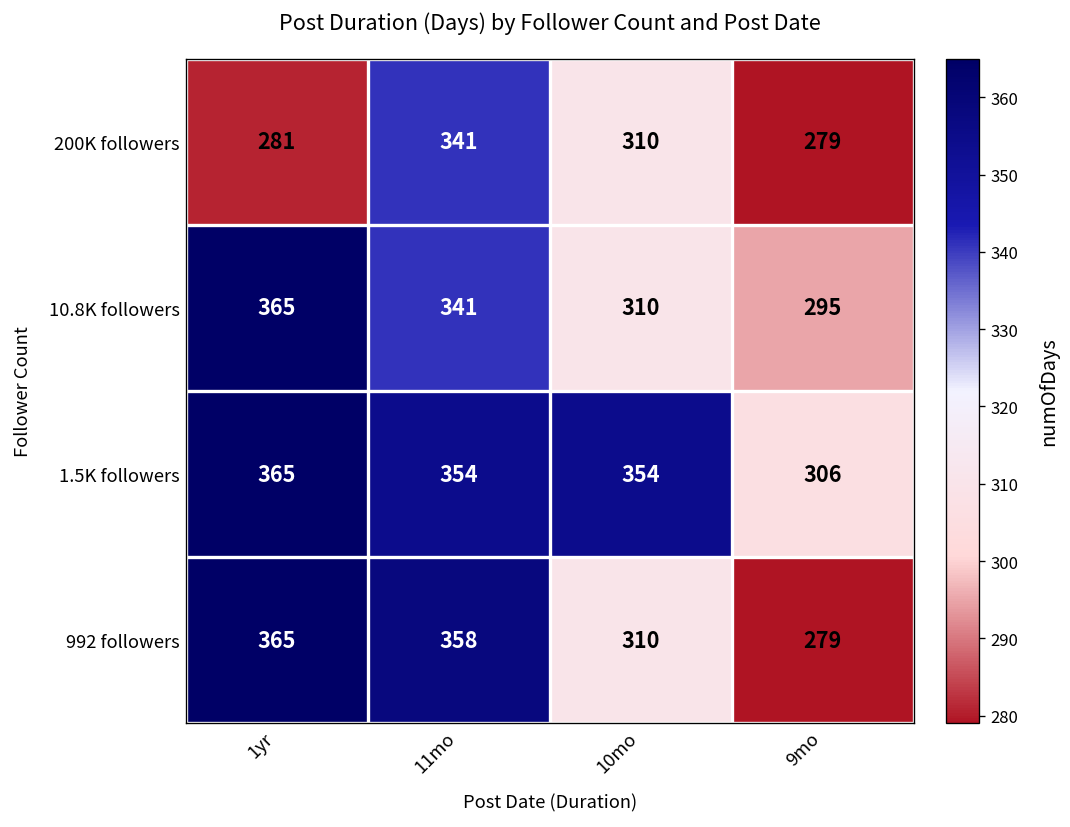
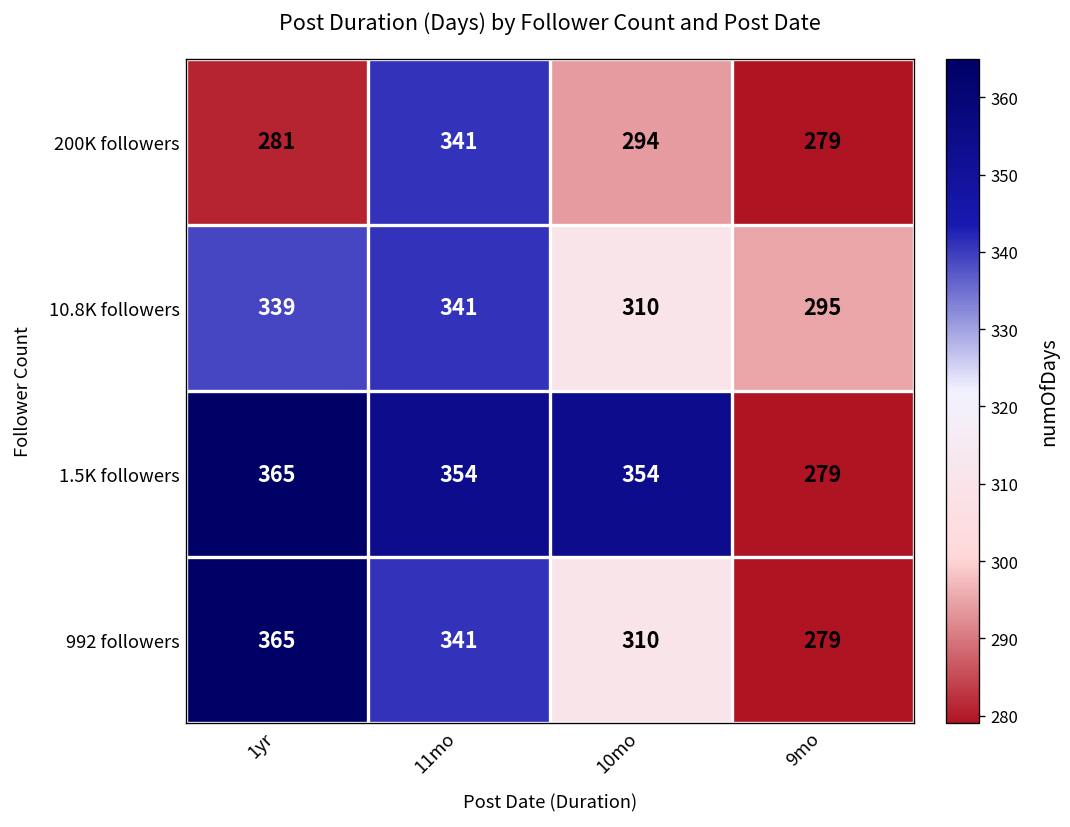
200K followers, 10mo: 310 -> 294
10.8K followers, 1yr: 365 -> 339
1.5K followers, 9mo: 306 -> 279
992 followers, 11mo: 358 -> 341
